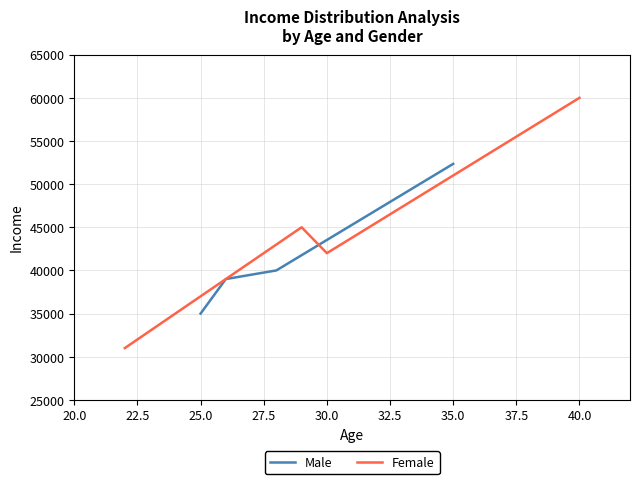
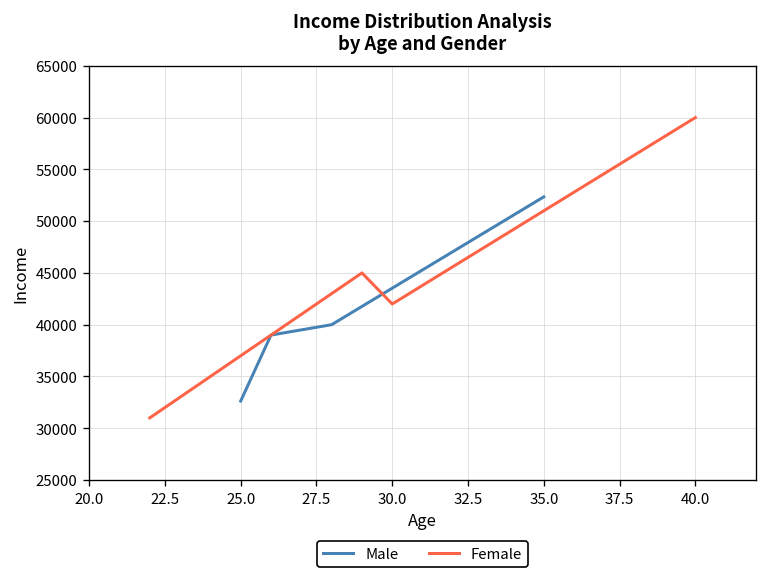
Male, 25.0: 35000 -> 33000
